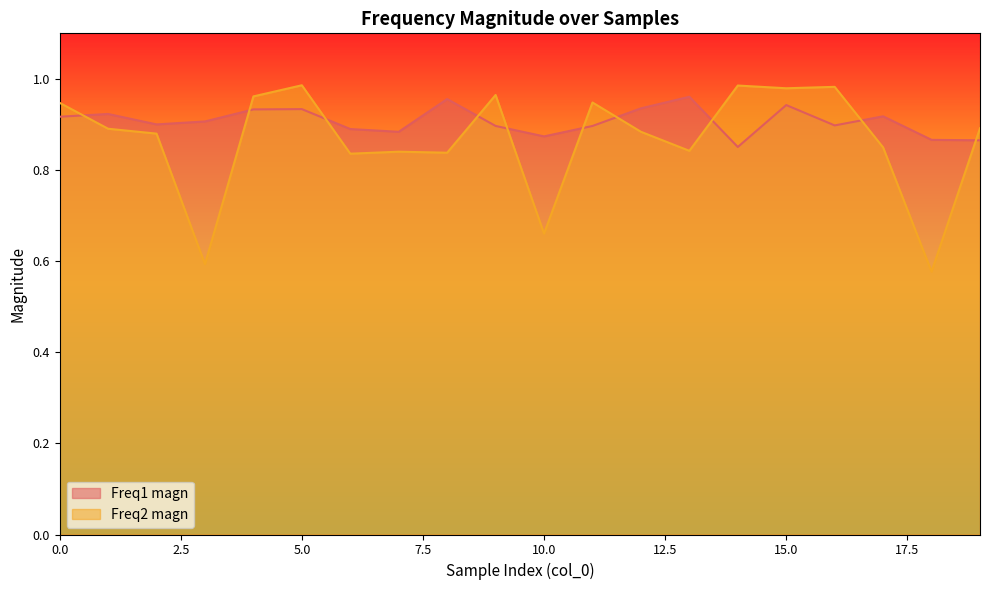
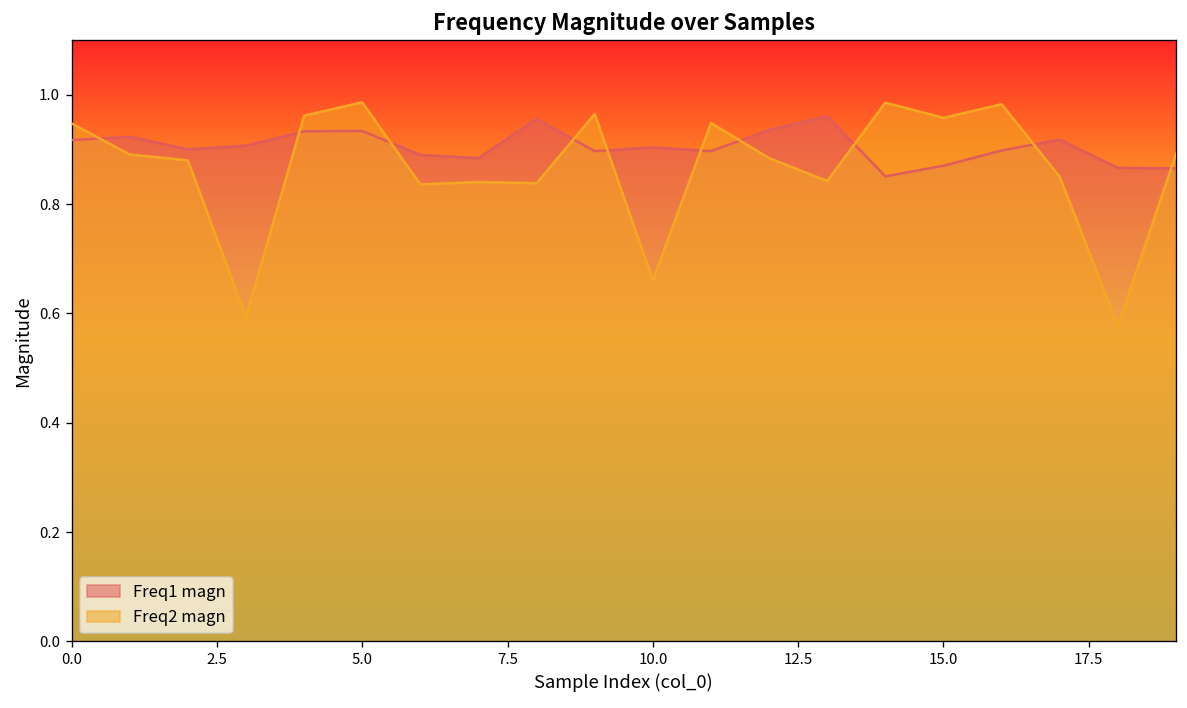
Freq1 magn, 10.0: 0.87 -> 0.90
Freq1 magn, 15.0: 0.94 -> 0.87
Freq2 magn, 15.0: 0.98 -> 0.96
